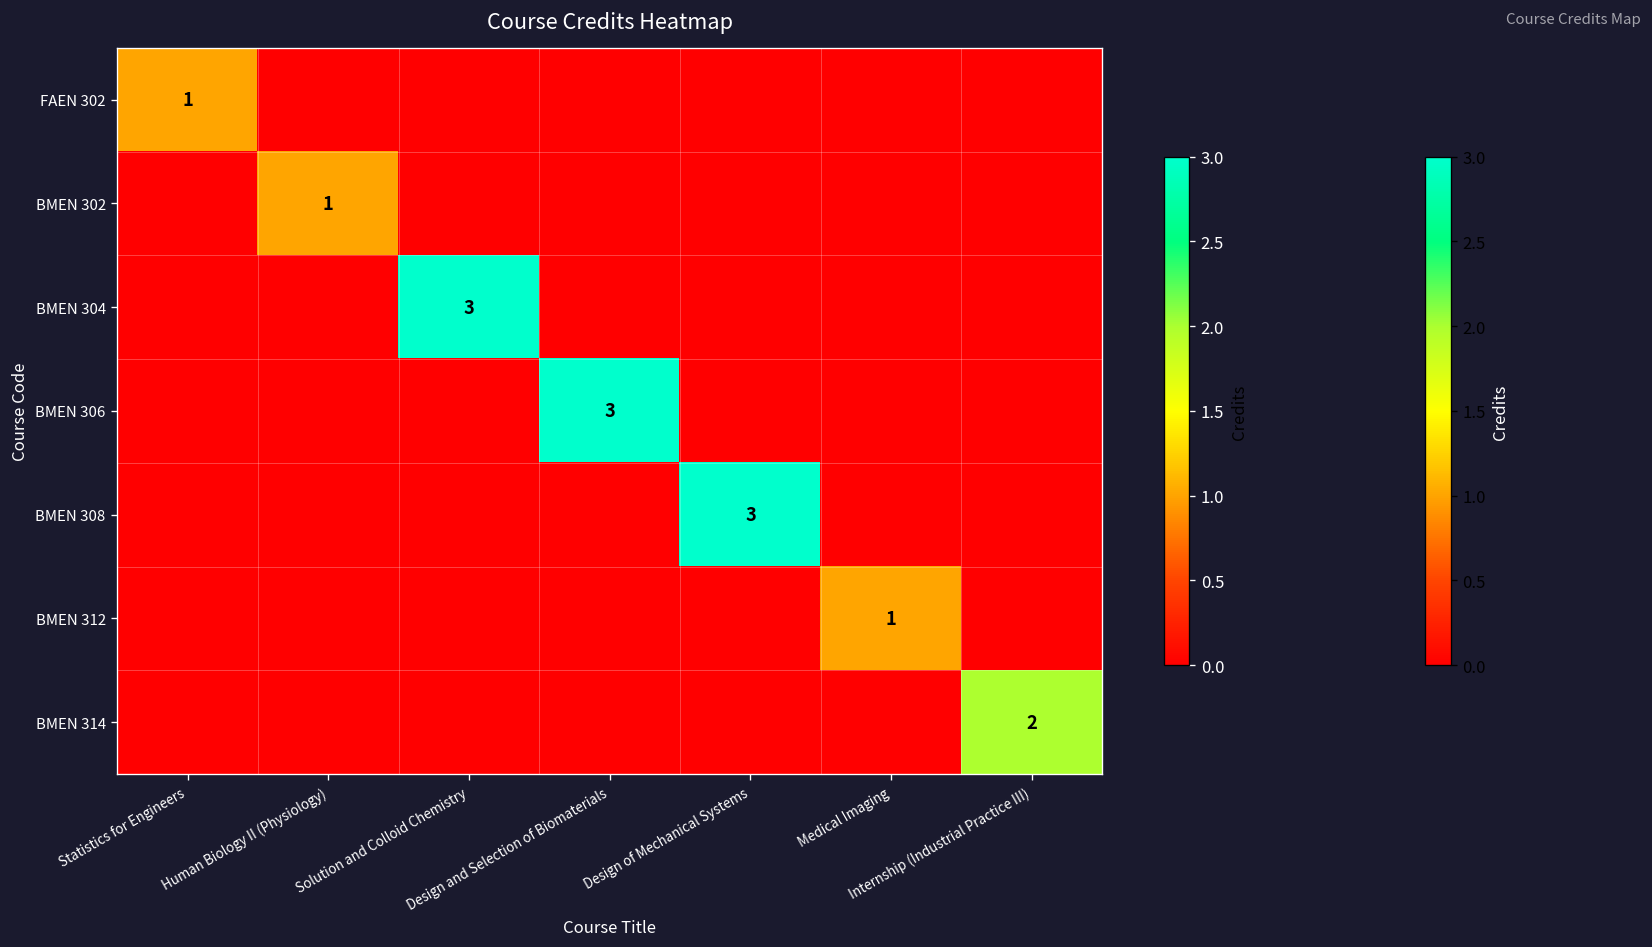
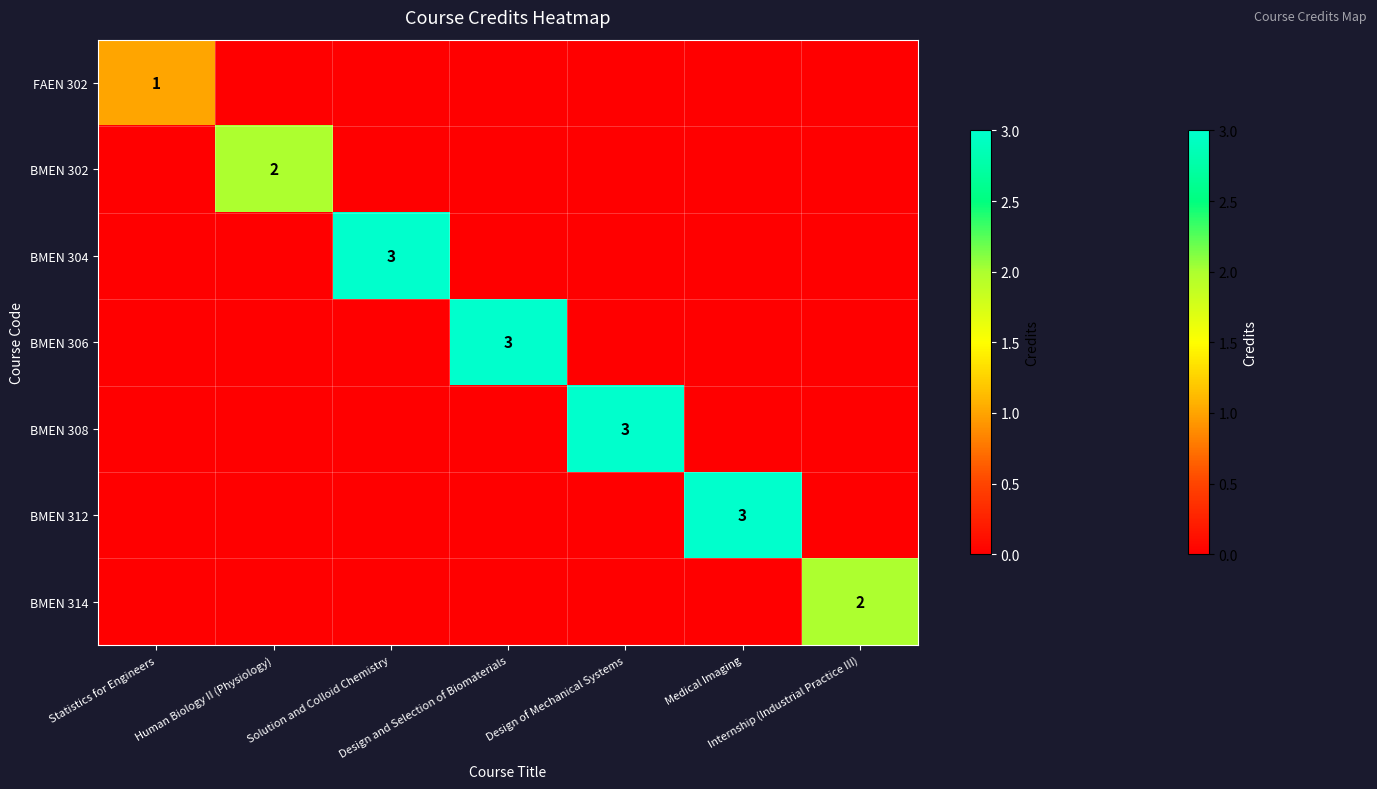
BMEN 302, Human Biology II (Physiology): 1 -> 2
BMEN 312, Medical Imaging: 1 -> 3
